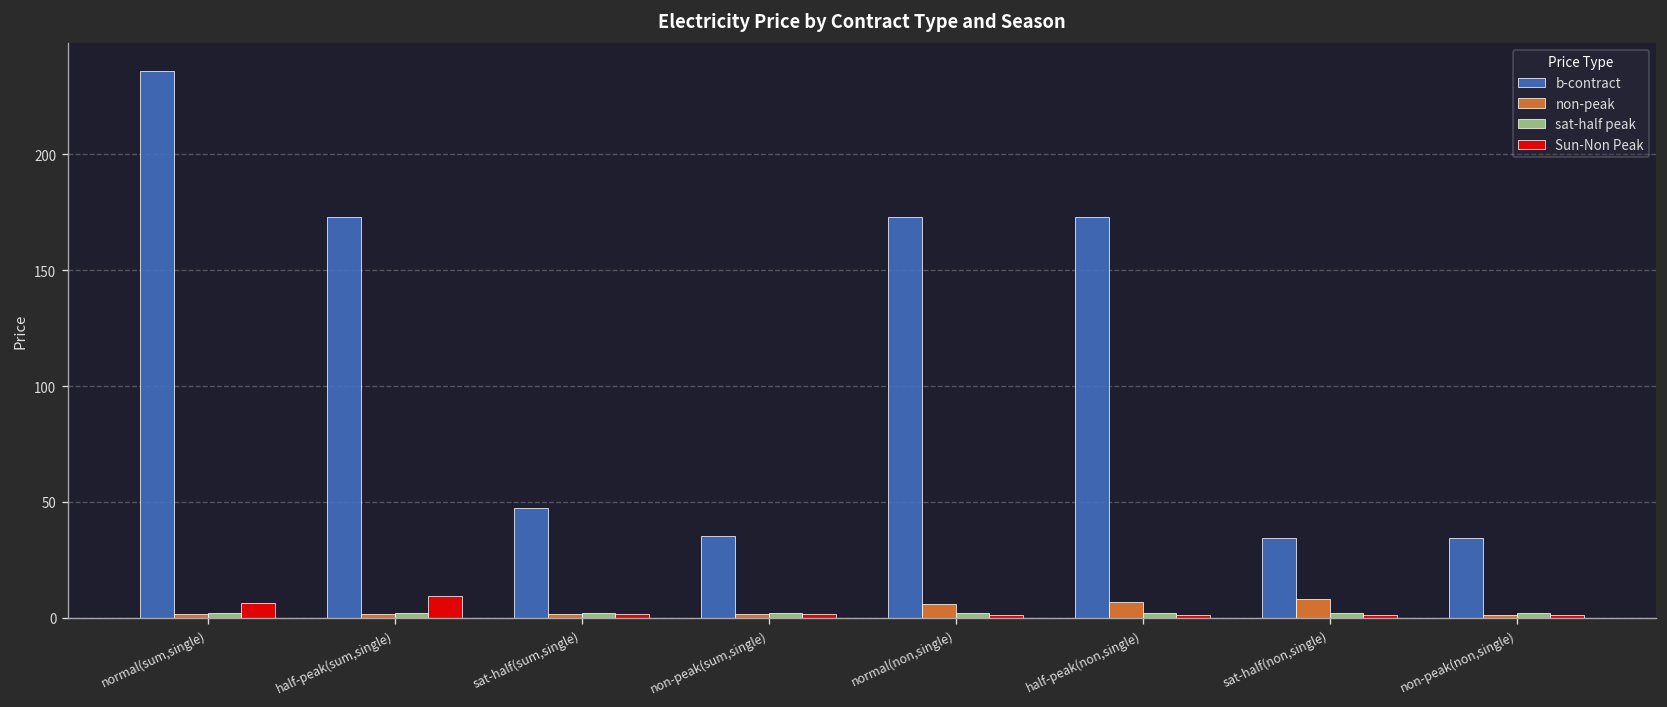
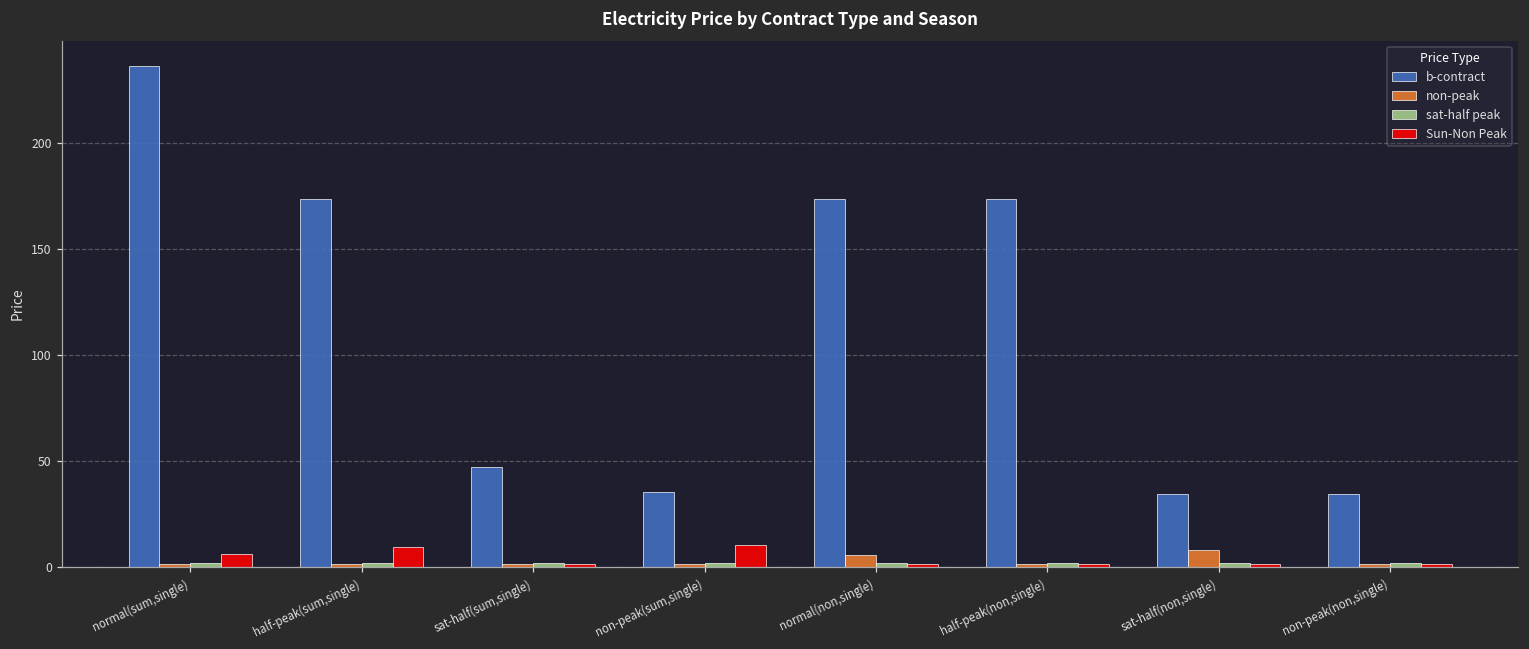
Sun-Non Peak, non-peak(sum,single): 1 -> 10
non-peak, half-peak(non,single): 7 -> 1
